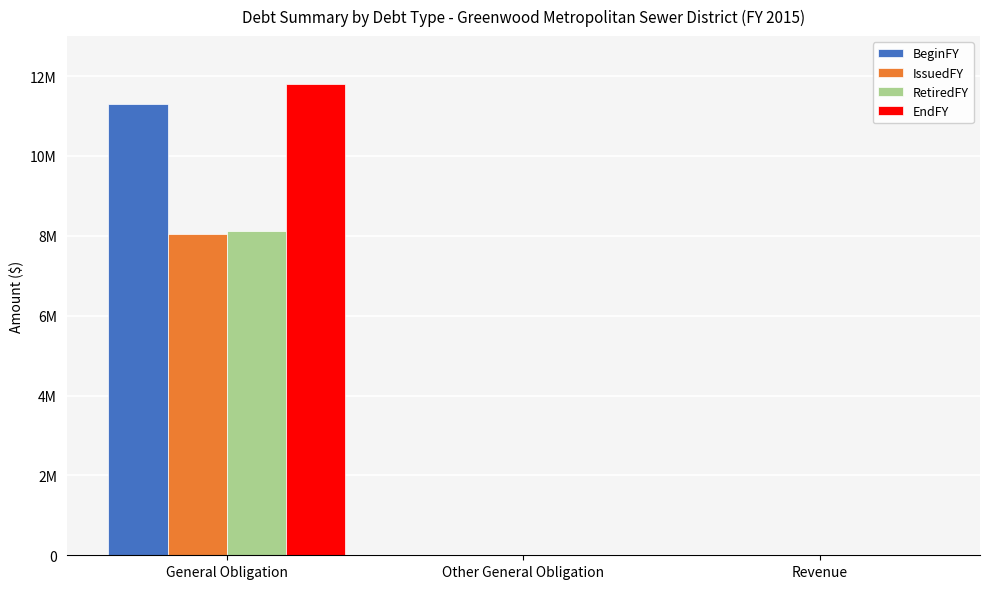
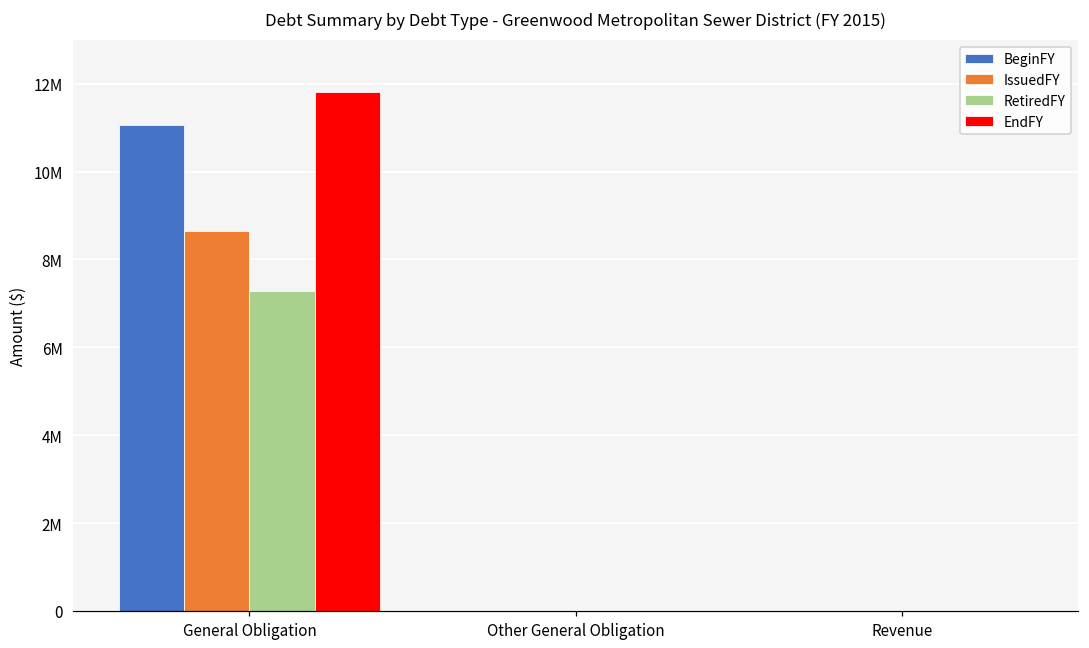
BeginFY, General Obligation: 11300000 -> 11100000
IssuedFY, General Obligation: 8000000 -> 8700000
RetiredFY, General Obligation: 8100000 -> 7300000
